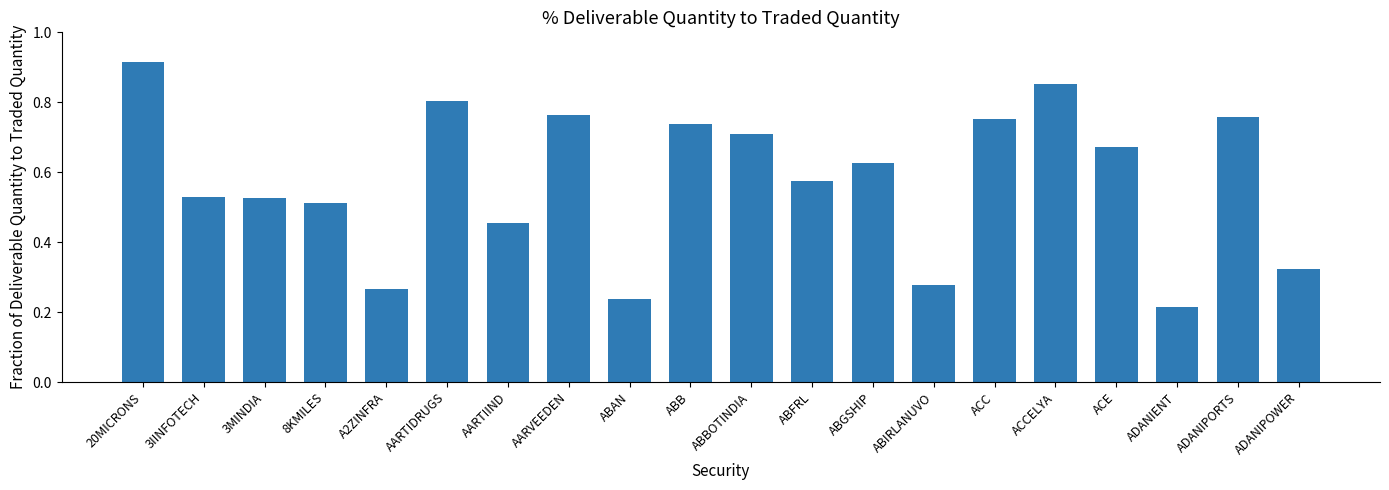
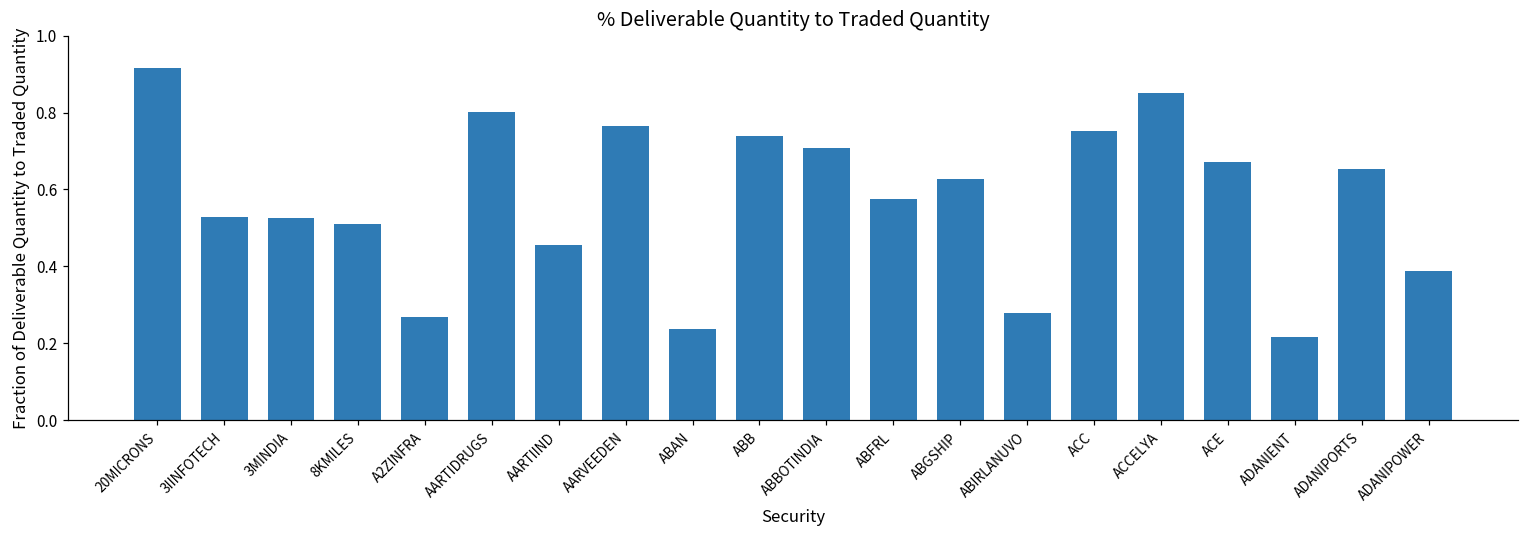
ADANIPORTS: 0.76 -> 0.65
ADANIPOWER: 0.32 -> 0.39
